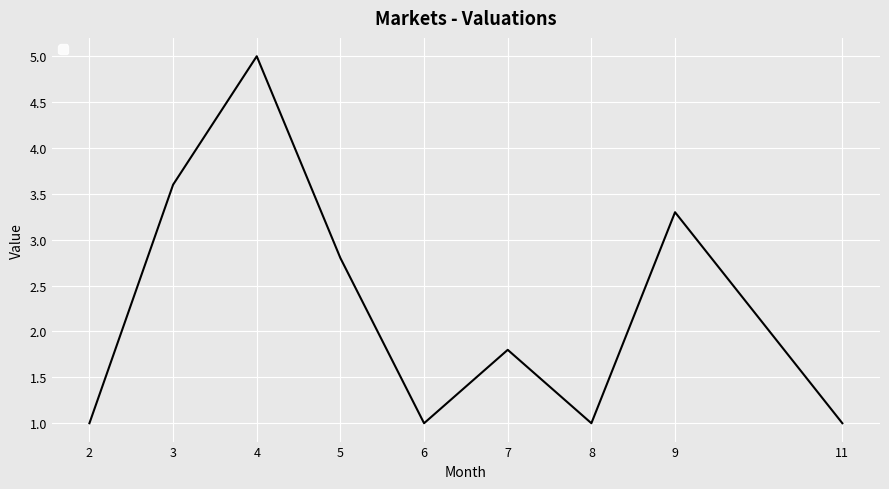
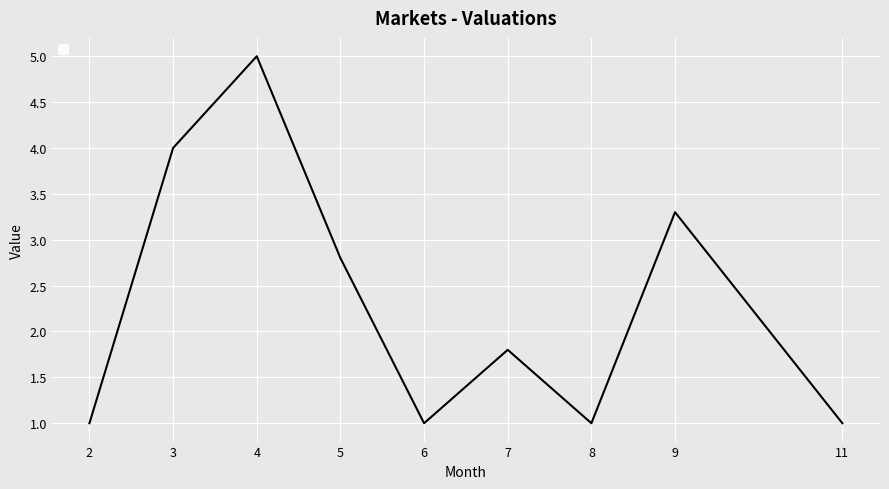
3: 3.6 -> 4.0
